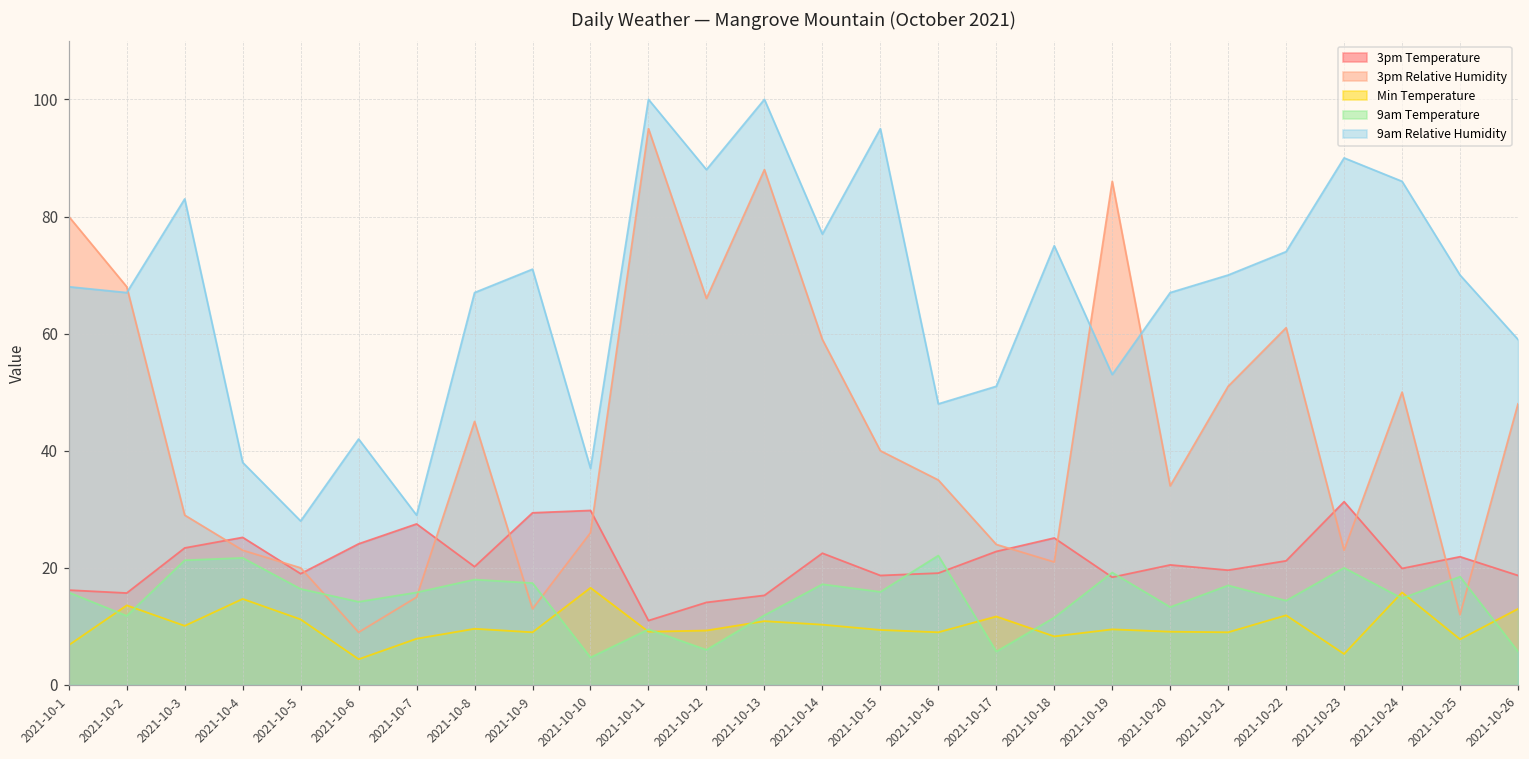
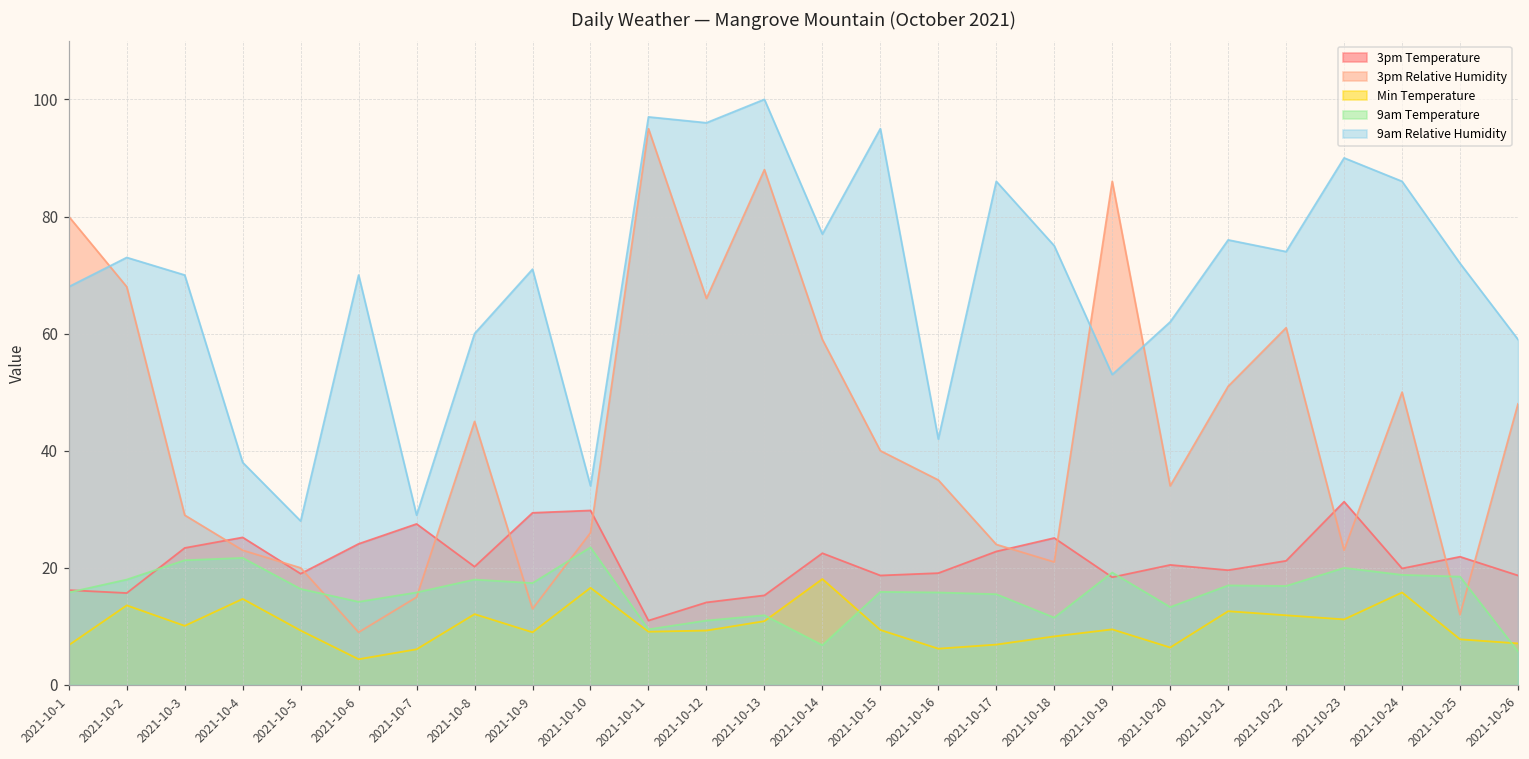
9am Temperature, 2021-10-2: 12 -> 18
9am Relative Humidity, 2021-10-2: 67 -> 73
9am Relative Humidity, 2021-10-3: 83 -> 70
Min Temperature, 2021-10-5: 11 -> 9
9am Relative Humidity, 2021-10-6: 42 -> 70
Min Temperature, 2021-10-7: 8 -> 6
Min Temperature, 2021-10-8: 10 -> 12
9am Relative Humidity, 2021-10-8: 67 -> 60
9am Temperature, 2021-10-10: 5 -> 24
9am Relative Humidity, 2021-10-10: 37 -> 34
9am Relative Humidity, 2021-10-11: 100 -> 97
9am Temperature, 2021-10-12: 6 -> 11
9am Relative Humidity, 2021-10-12: 88 -> 96
Min Temperature, 2021-10-14: 10 -> 18
9am Temperature, 2021-10-14: 17 -> 7
Min Temperature, 2021-10-16: 9 -> 6
9am Temperature, 2021-10-16: 22 -> 16
9am Relative Humidity, 2021-10-16: 48 -> 42
Min Temperature, 2021-10-17: 12 -> 7
9am Temperature, 2021-10-17: 6 -> 16
9am Relative Humidity, 2021-10-17: 51 -> 86
Min Temperature, 2021-10-20: 9 -> 6
9am Relative Humidity, 2021-10-20: 67 -> 62
Min Temperature, 2021-10-21: 9 -> 13
9am Relative Humidity, 2021-10-21: 70 -> 76
9am Temperature, 2021-10-22: 14 -> 17
Min Temperature, 2021-10-23: 5 -> 11
9am Temperature, 2021-10-24: 15 -> 19
9am Relative Humidity, 2021-10-25: 70 -> 72
Min Temperature, 2021-10-26: 13 -> 7
